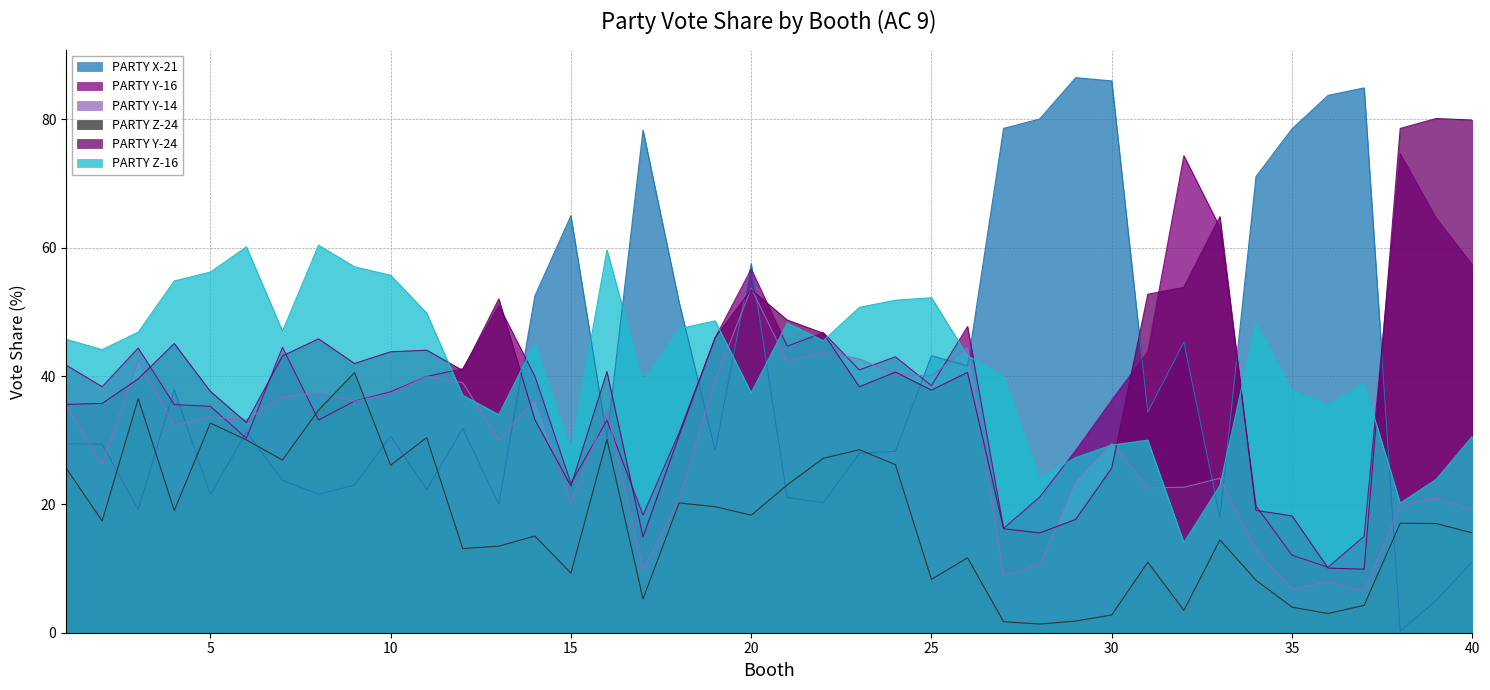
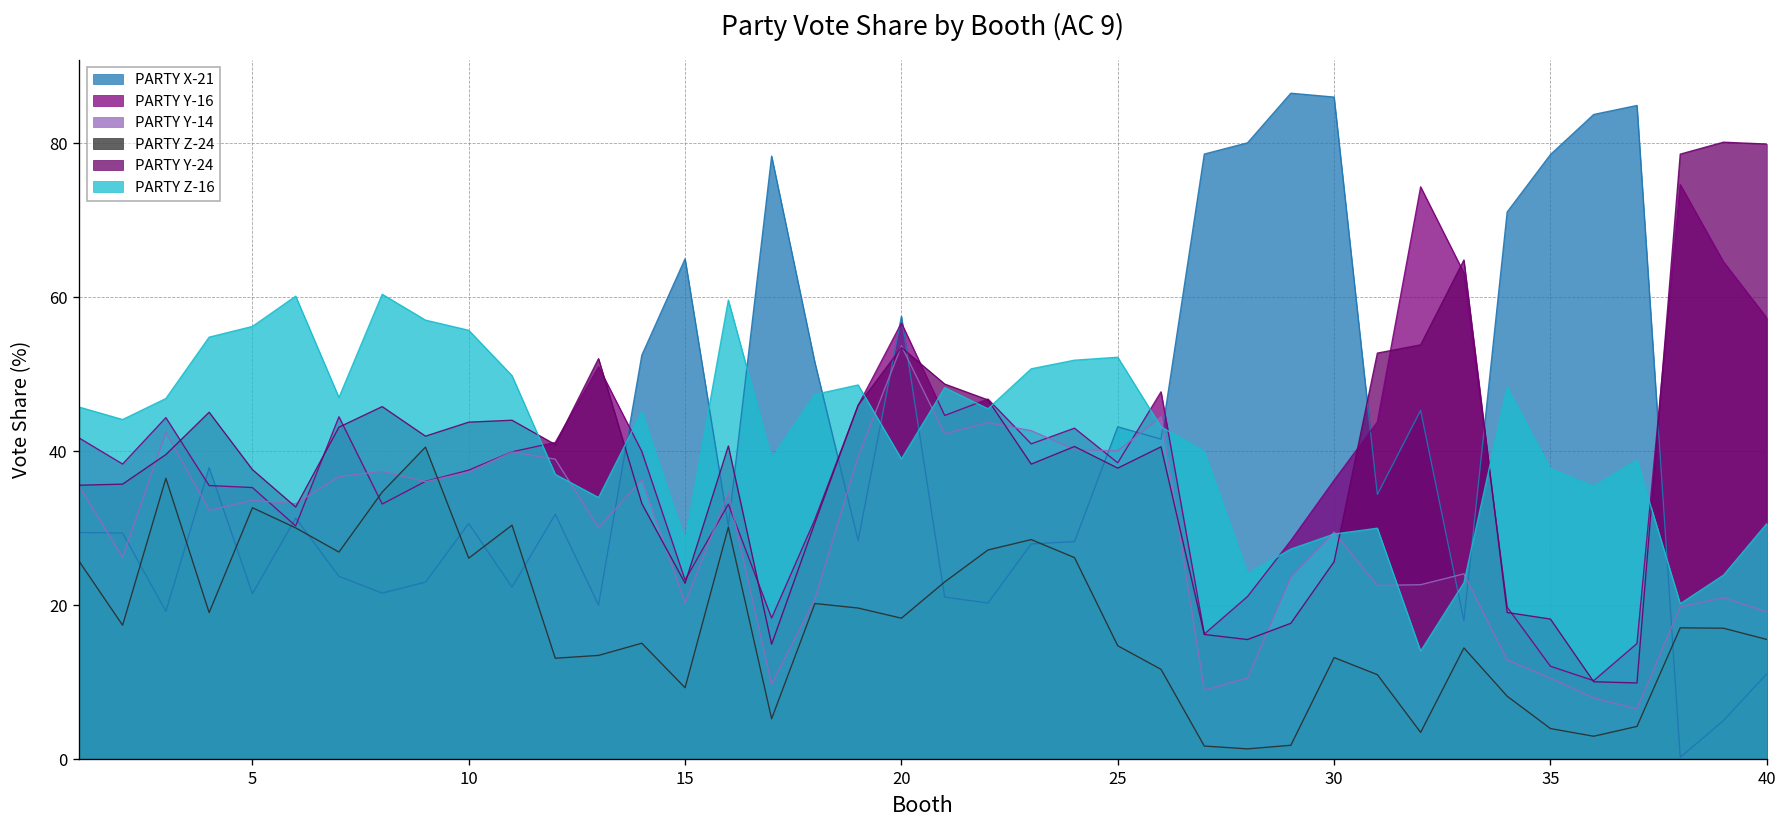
PARTY Z-16, 20: 37 -> 39
PARTY Z-24, 25: 8 -> 15
PARTY Z-24, 30: 3 -> 13
PARTY Y-14, 35: 7 -> 11
